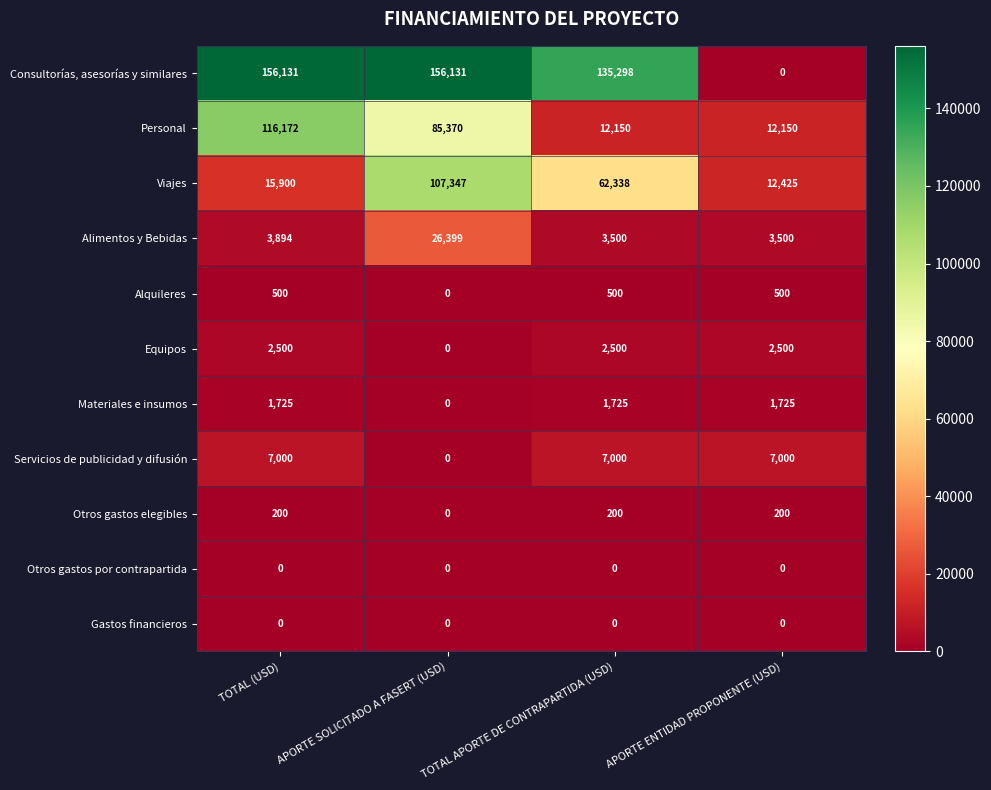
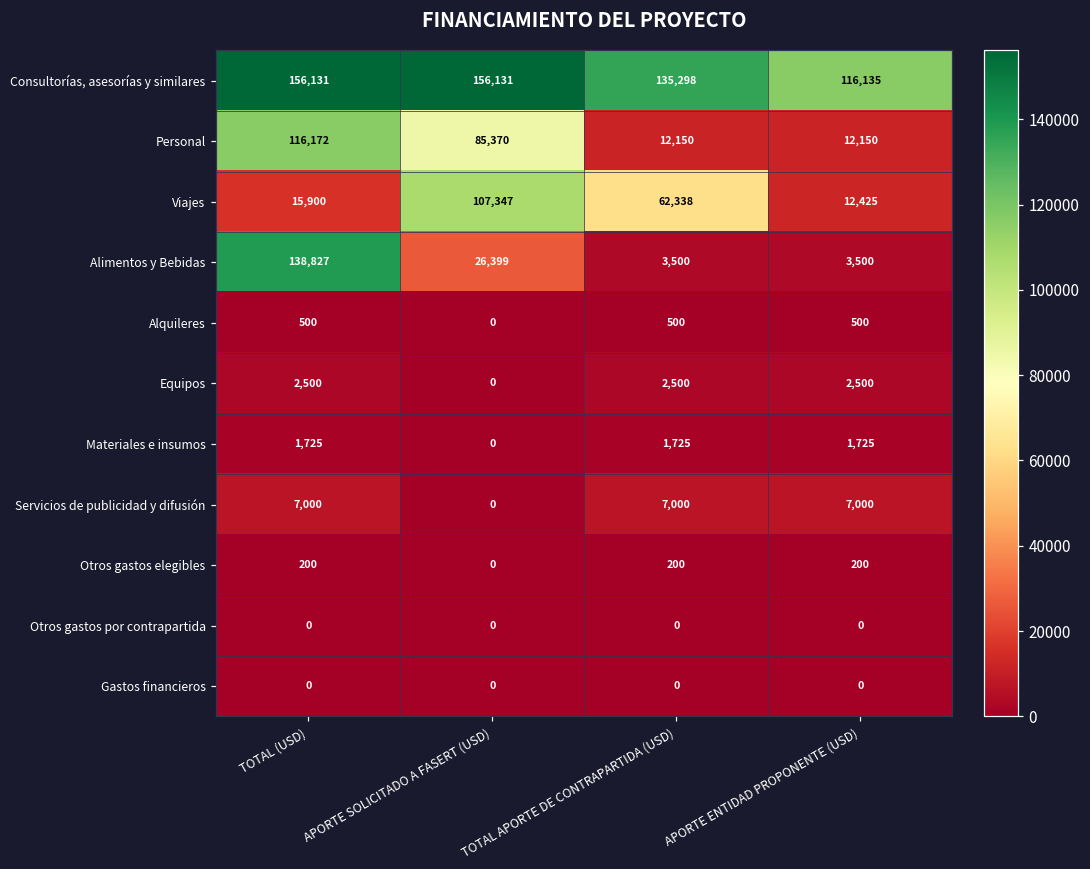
Consultorías, asesorías y similares, APORTE ENTIDAD PROPONENTE (USD): 0 -> 116,135
Alimentos y Bebidas, TOTAL (USD): 3,894 -> 138,827
